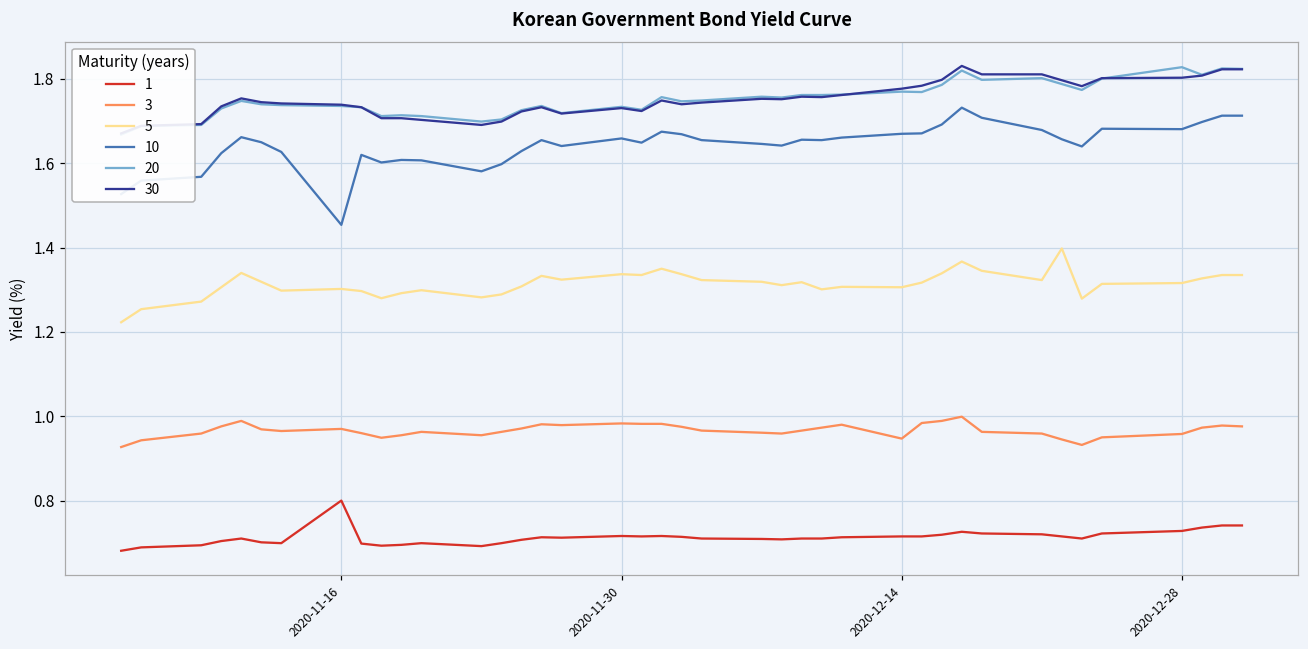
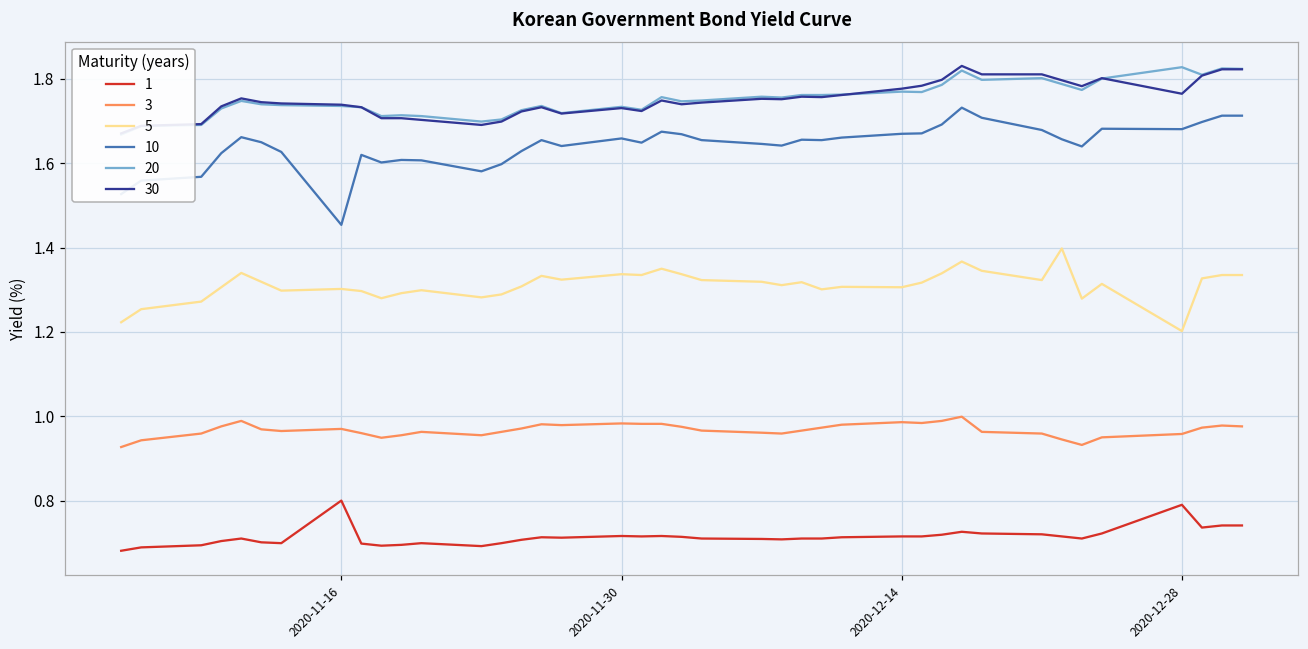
3, 2020-12-14: 0.95 -> 0.99
1, 2020-12-28: 0.73 -> 0.79
5, 2020-12-28: 1.32 -> 1.20
30, 2020-12-28: 1.80 -> 1.77
